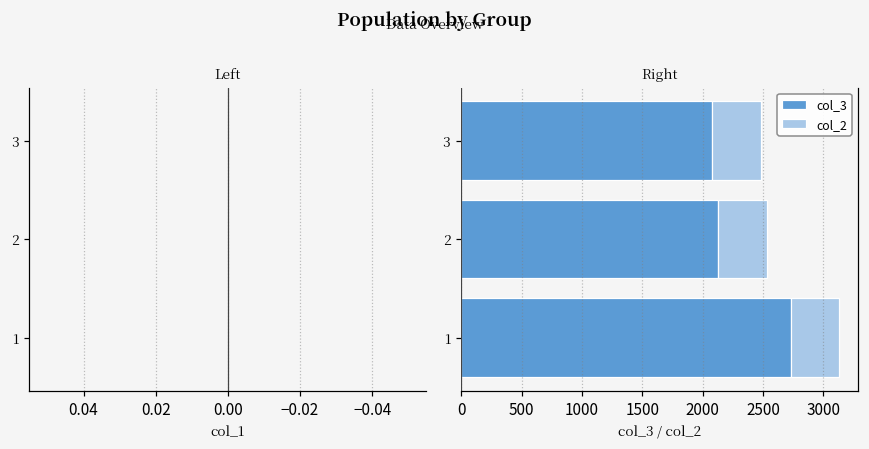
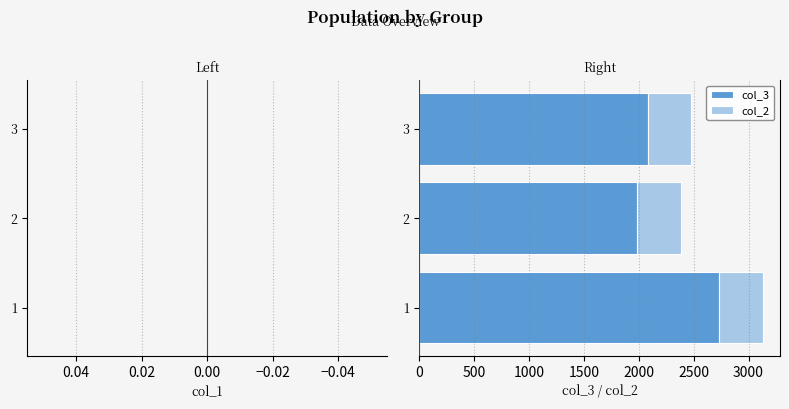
Right, col_3, 2: 2130 -> 1990
